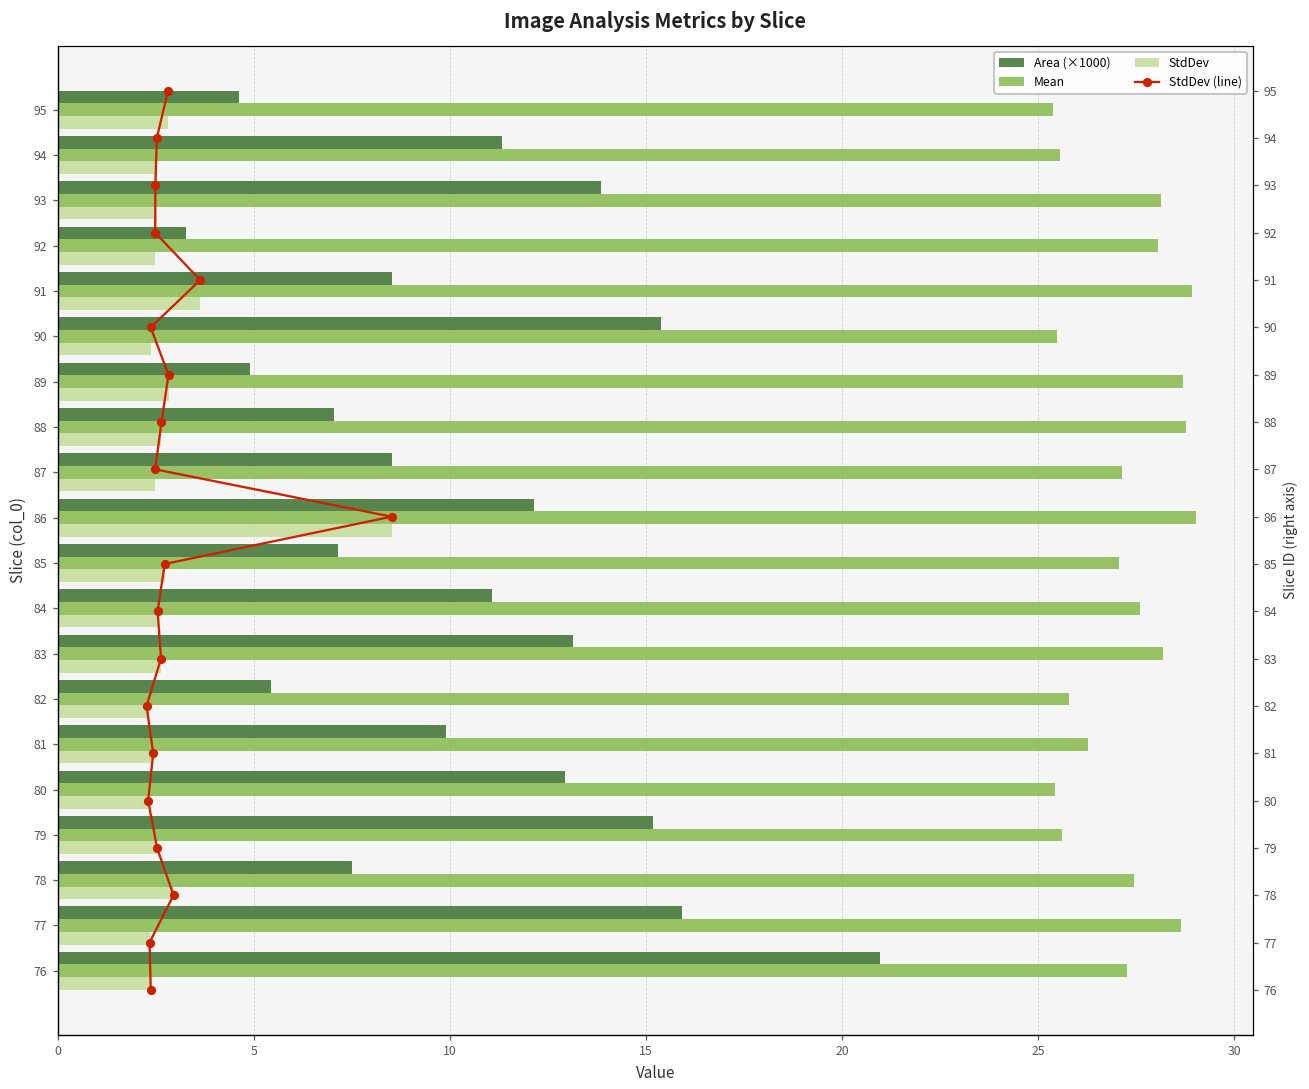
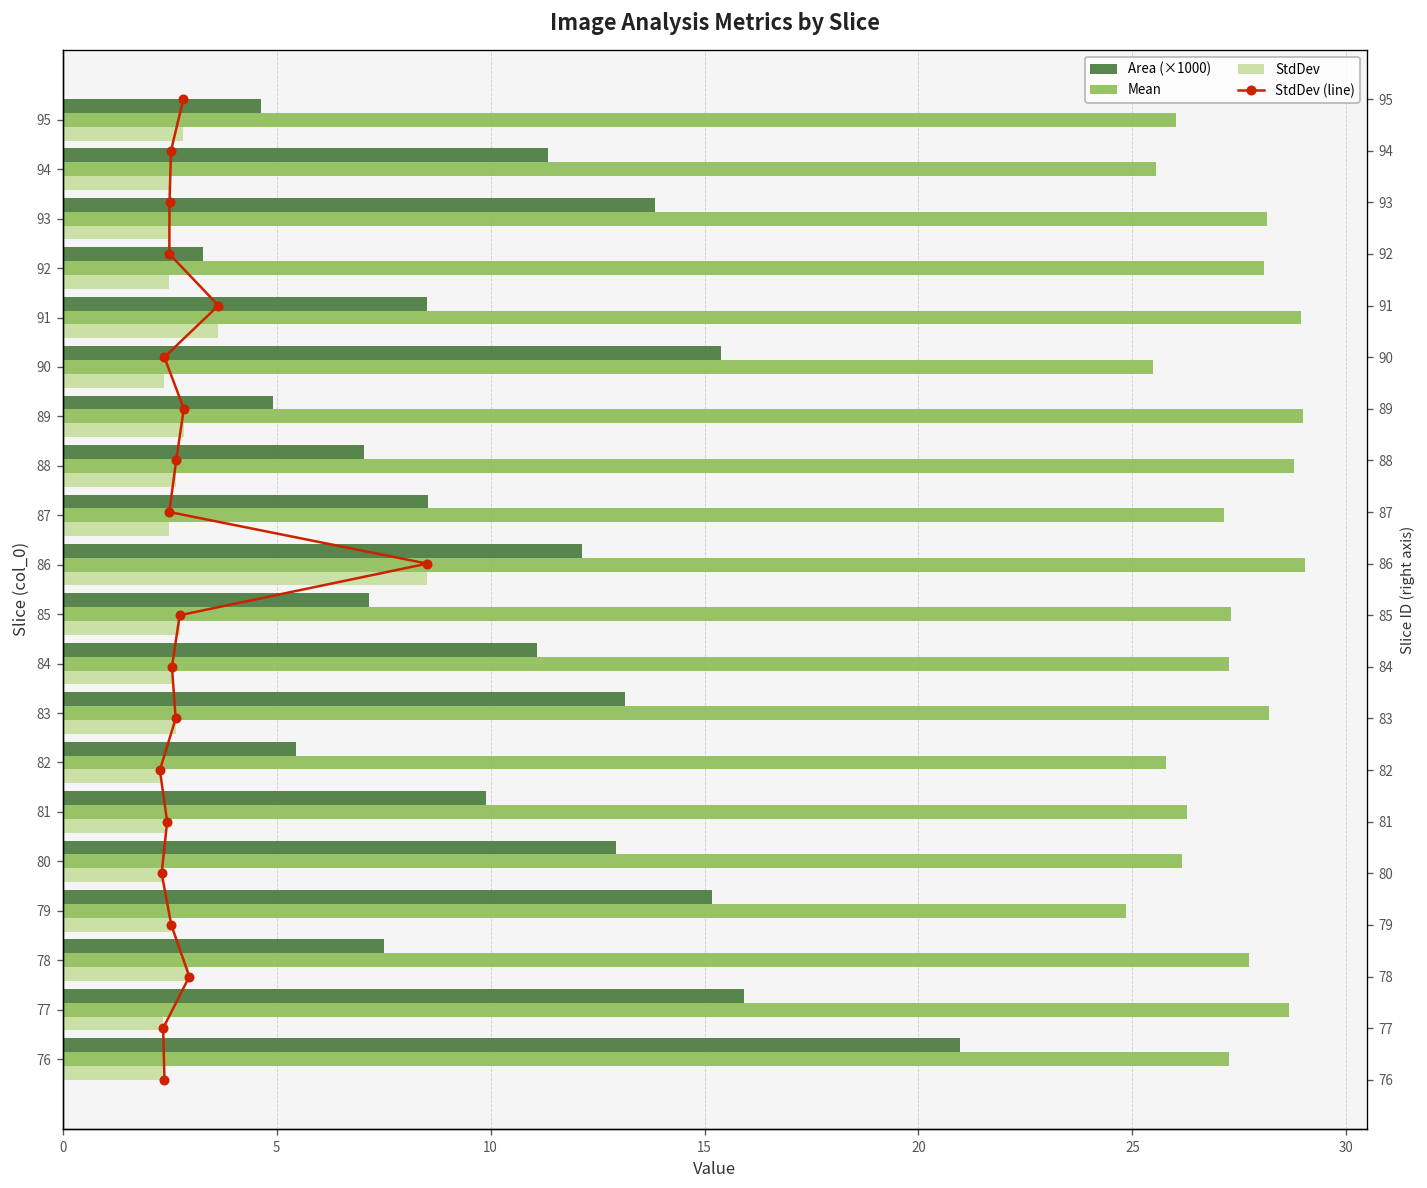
Mean, 95: 25.4 -> 26.0
Mean, 89: 28.7 -> 29.0
Mean, 85: 27.1 -> 27.3
Mean, 84: 27.6 -> 27.3
Mean, 80: 25.4 -> 26.2
Mean, 79: 25.6 -> 24.8
Mean, 78: 27.4 -> 27.7
